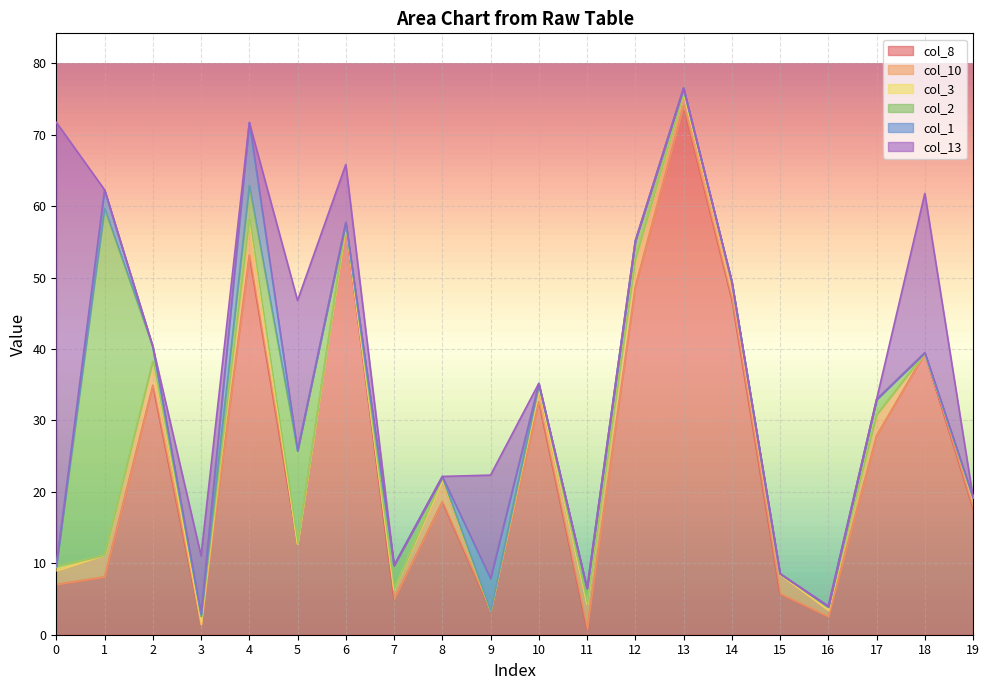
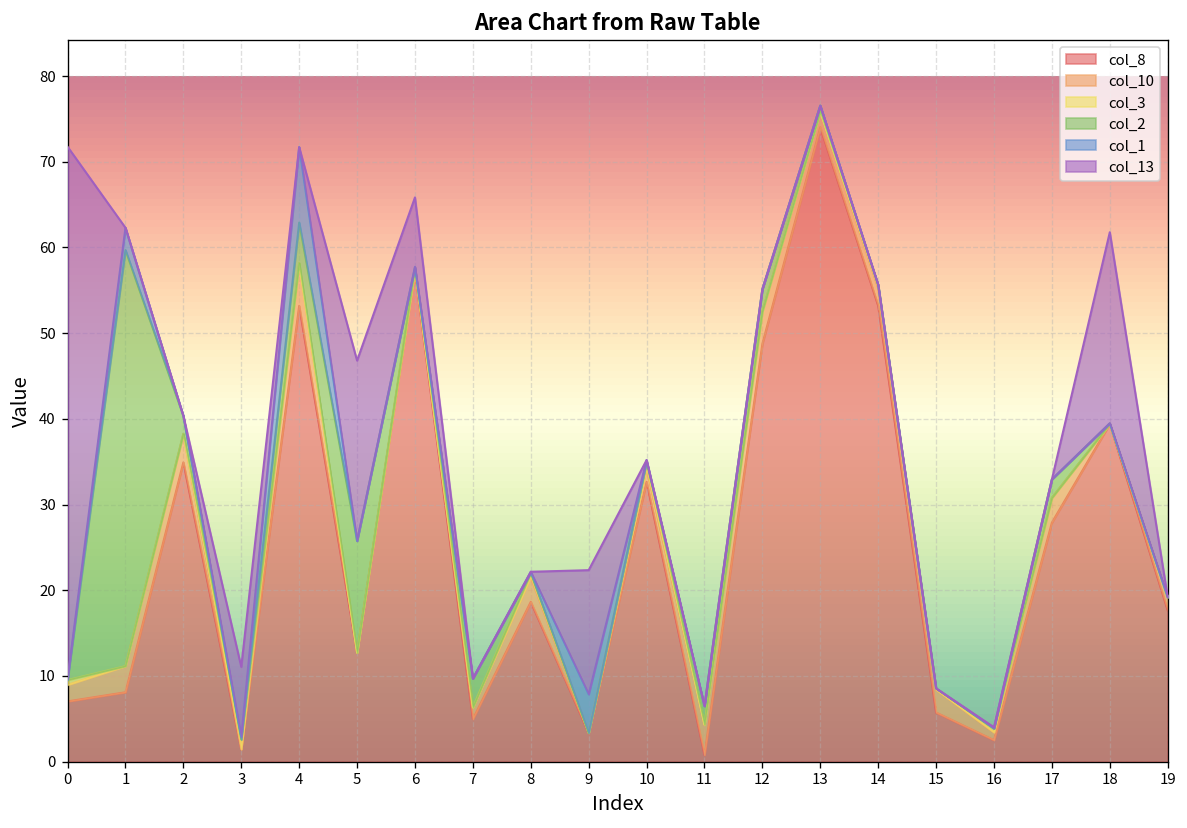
col_8, 14: 47 -> 53
